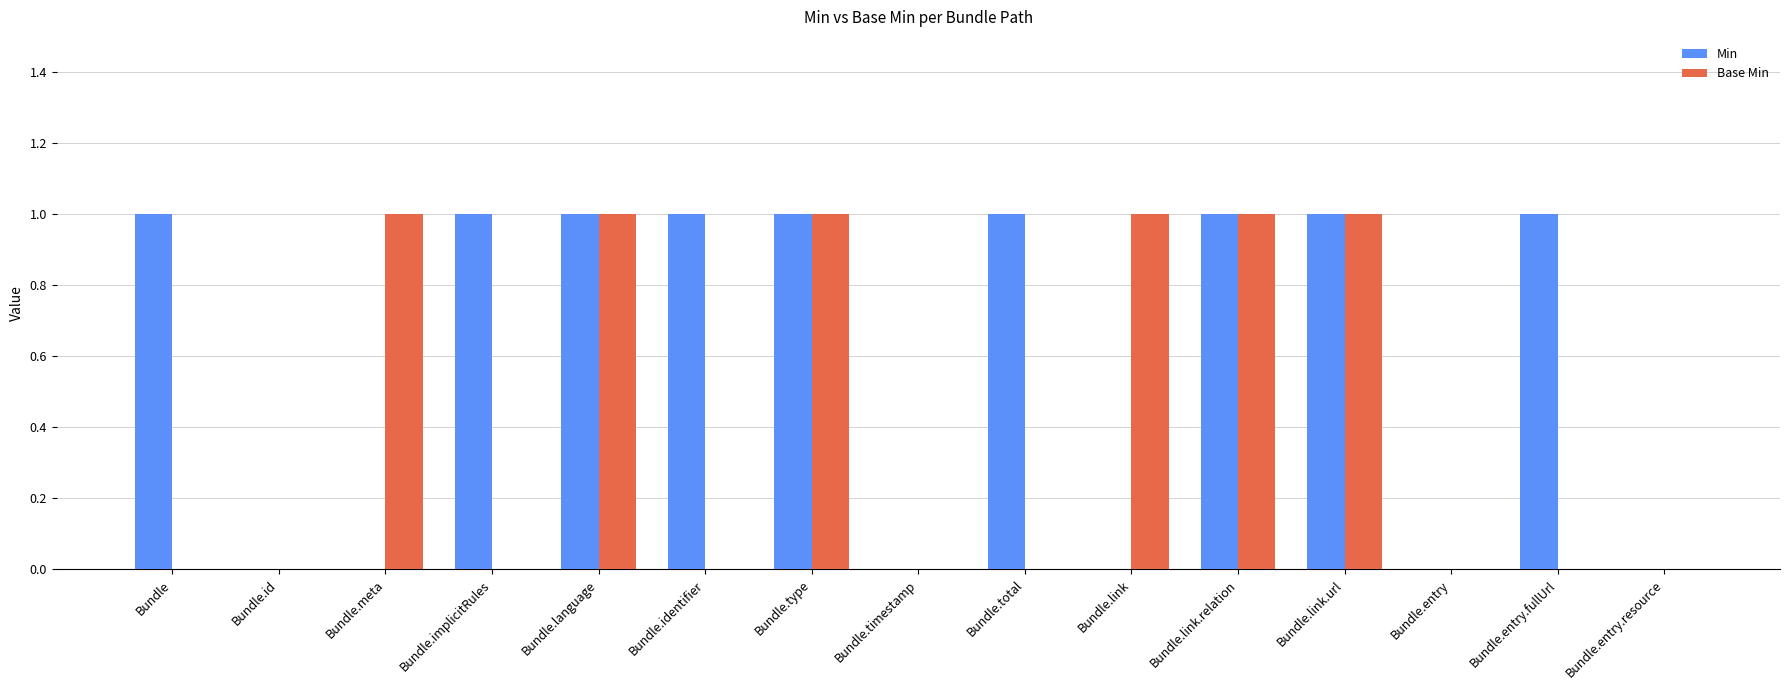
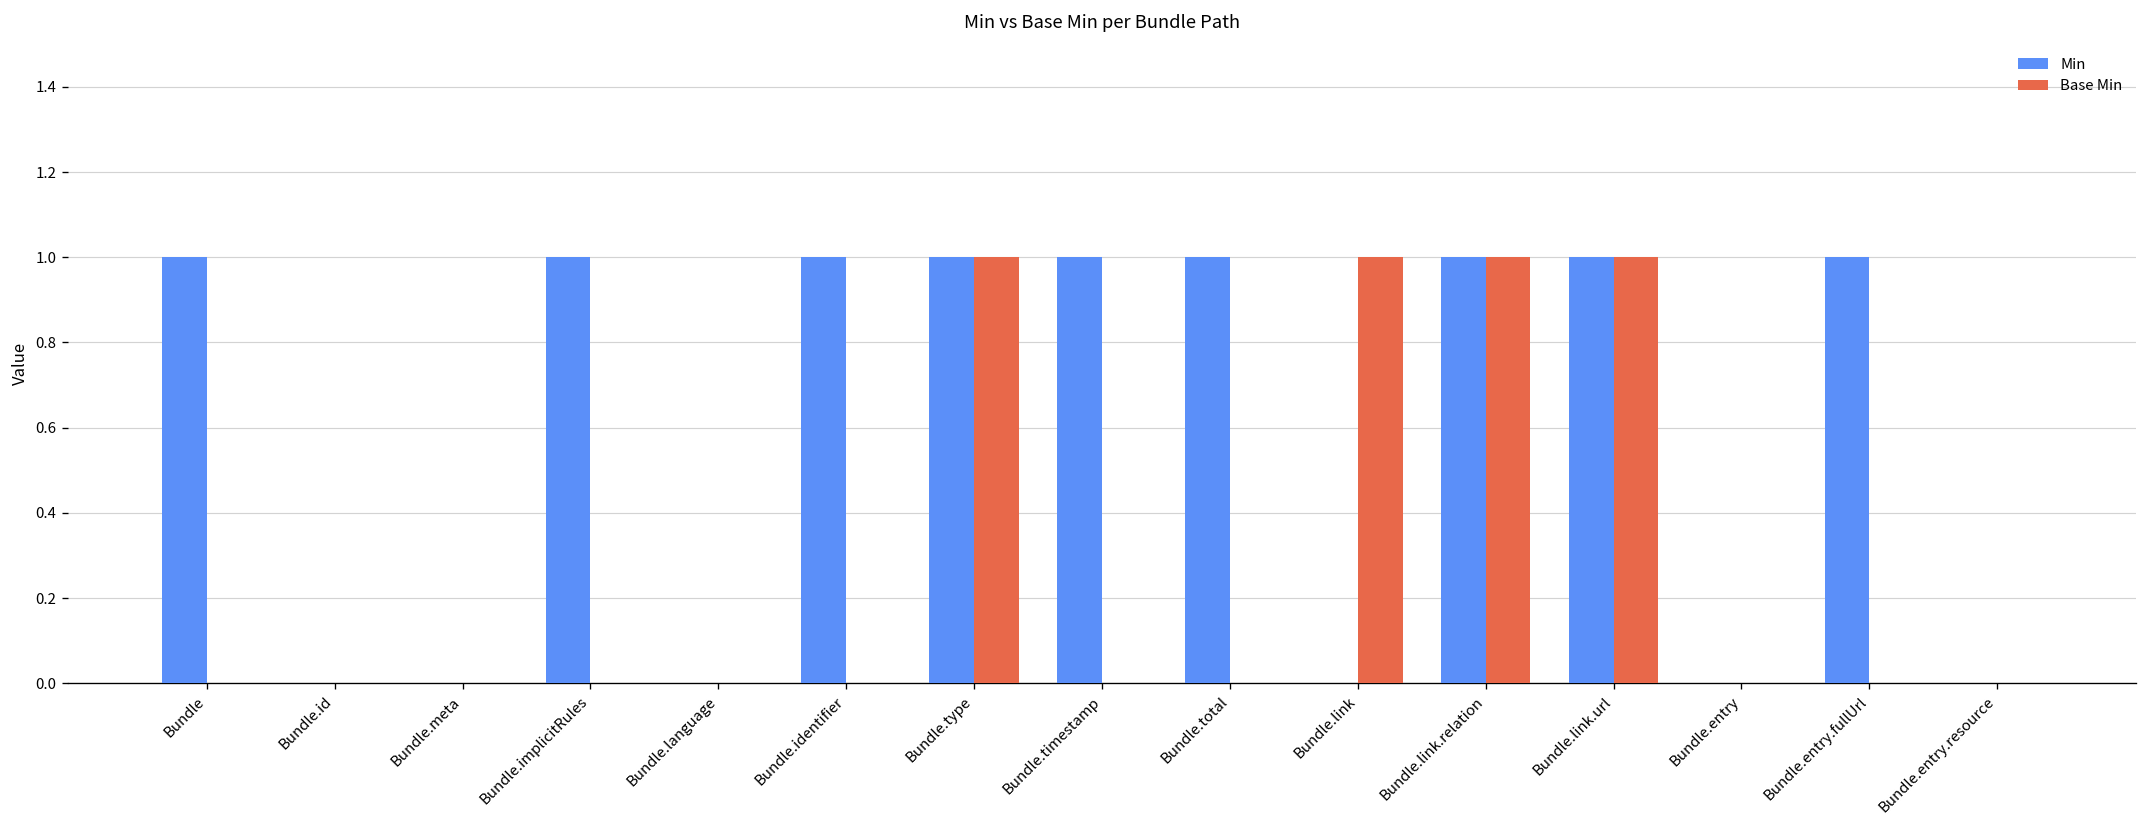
Base Min, Bundle.meta: 1 -> 0
Min, Bundle.language: 1 -> 0
Base Min, Bundle.language: 1 -> 0
Min, Bundle.timestamp: 0 -> 1
